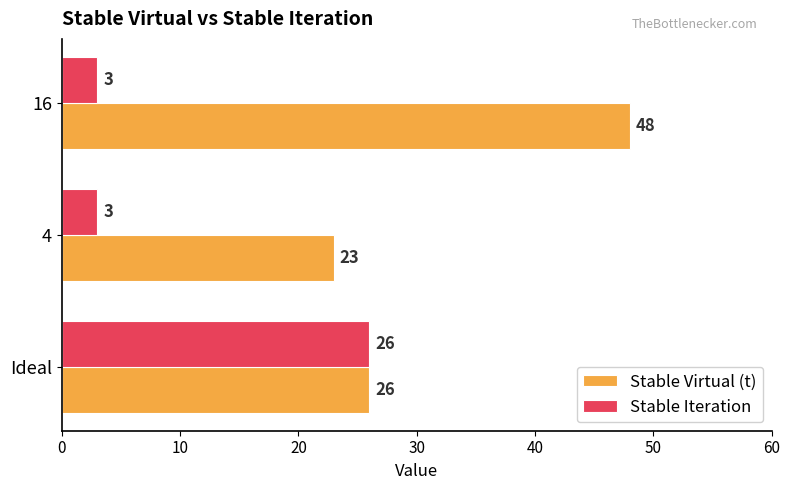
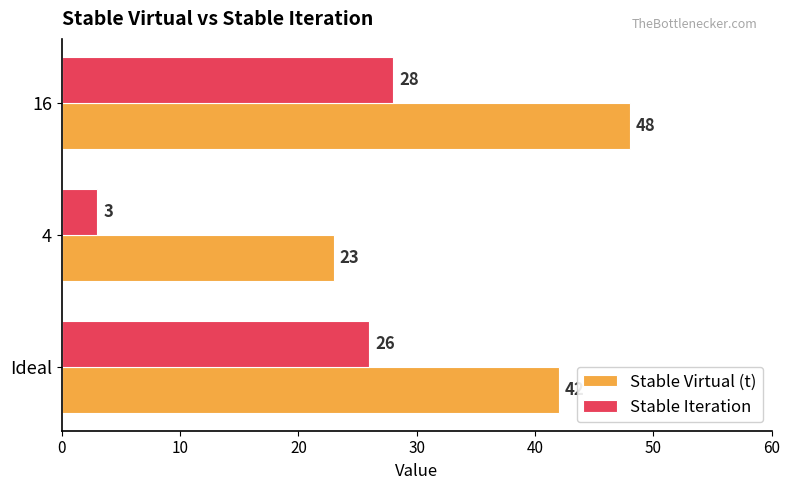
Stable Iteration, 16: 3 -> 28
Stable Virtual (t), Ideal: 26 -> 42
